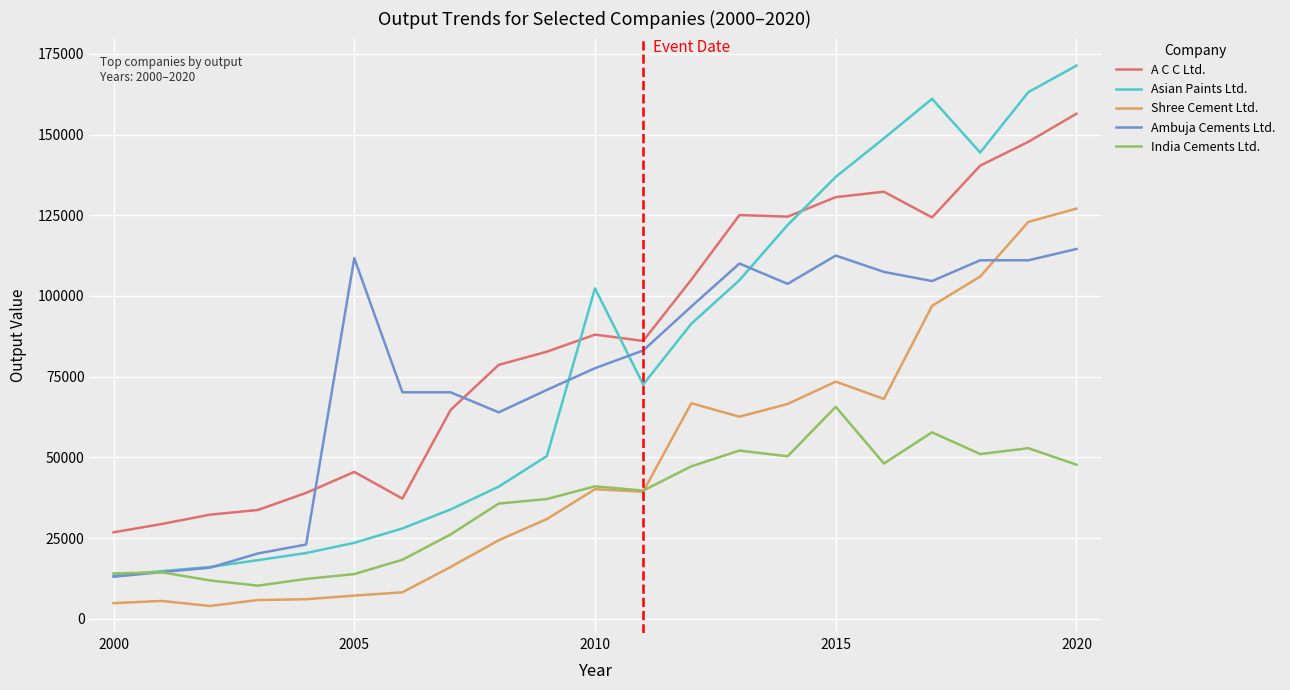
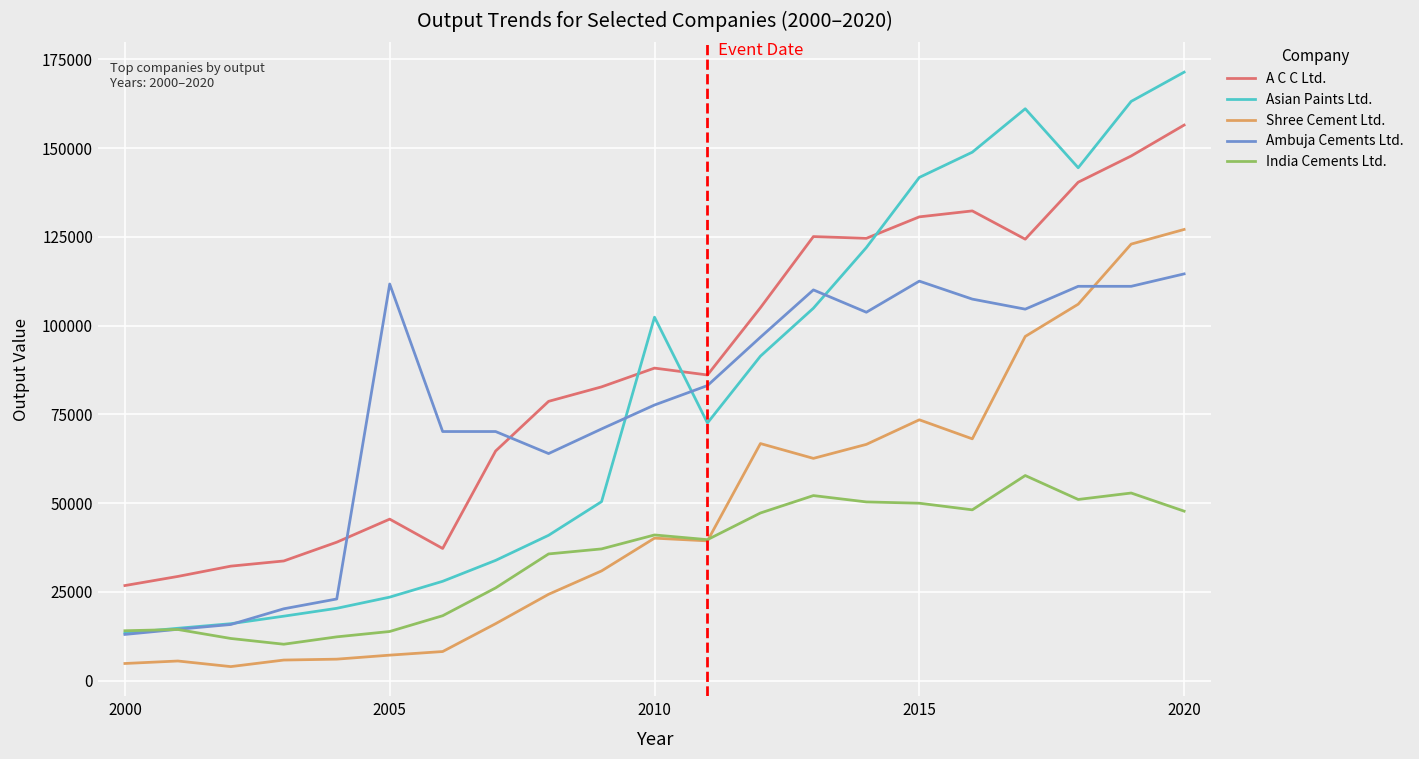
Asian Paints Ltd., 2015: 137000 -> 142000
India Cements Ltd., 2015: 66000 -> 50000
